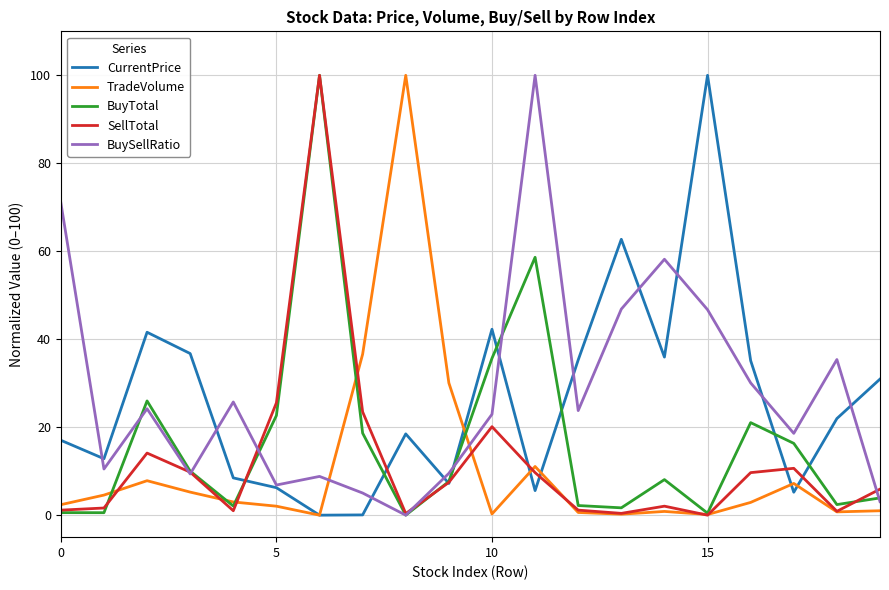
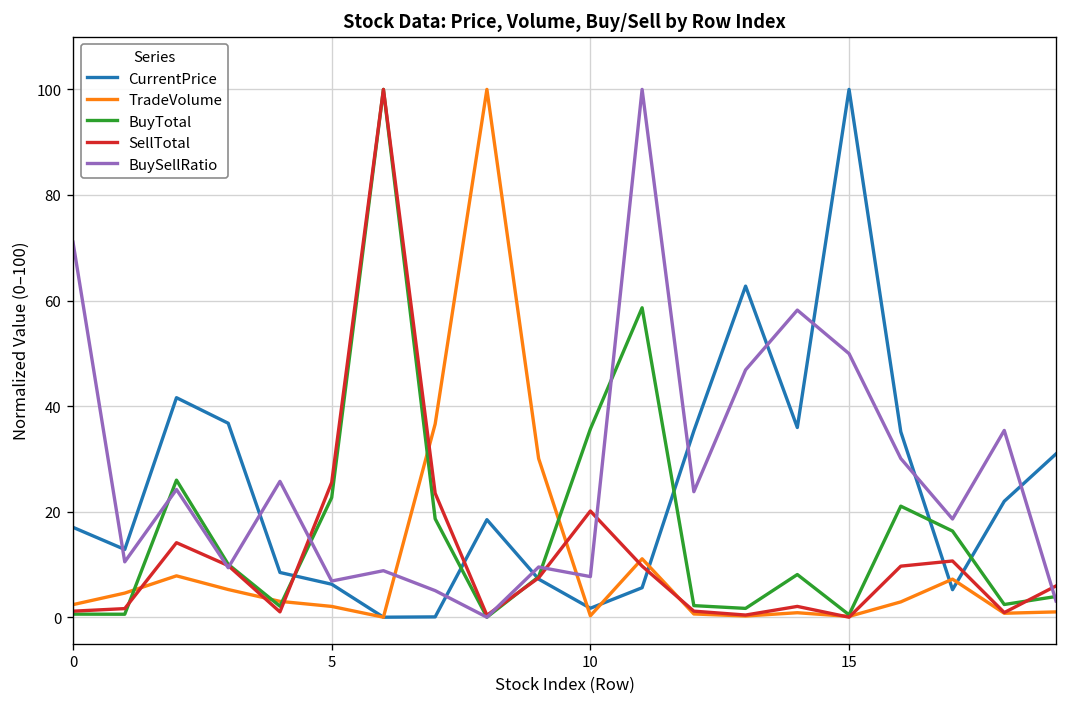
CurrentPrice, 10: 42 -> 2
BuySellRatio, 10: 23 -> 8
BuySellRatio, 15: 47 -> 50
